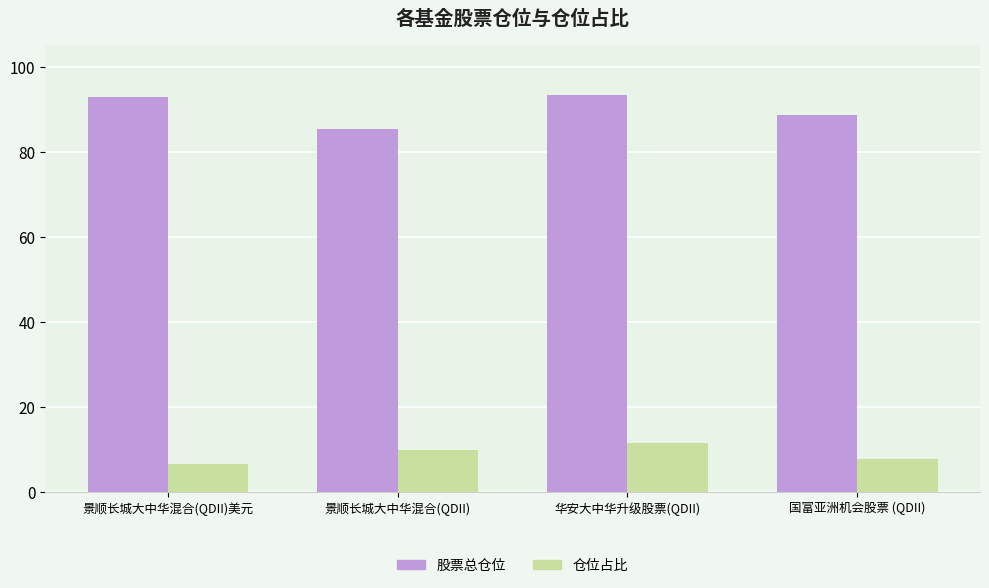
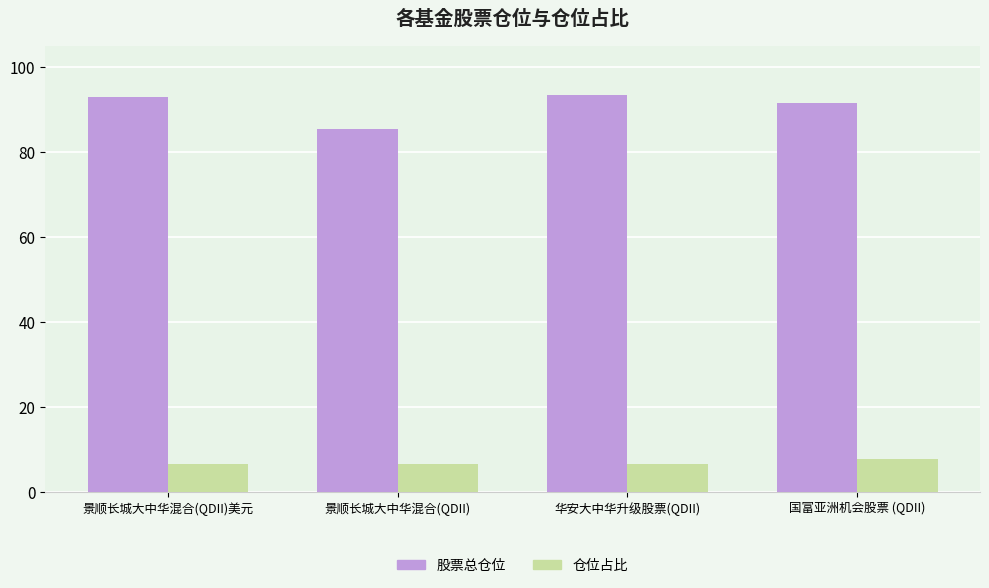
仓位占比, 景顺长城大中华混合(QDII): 10 -> 7
仓位占比, 华安大中华升级股票(QDII): 12 -> 7
股票总仓位, 国富亚洲机会股票 (QDII): 89 -> 92
